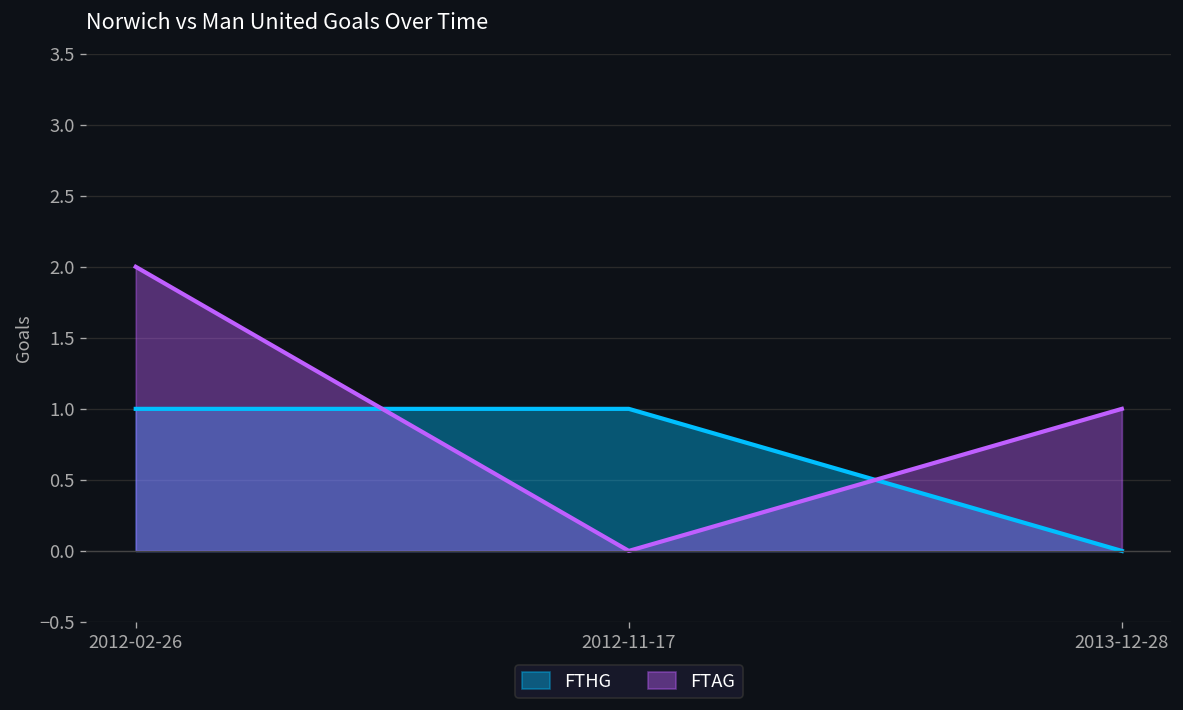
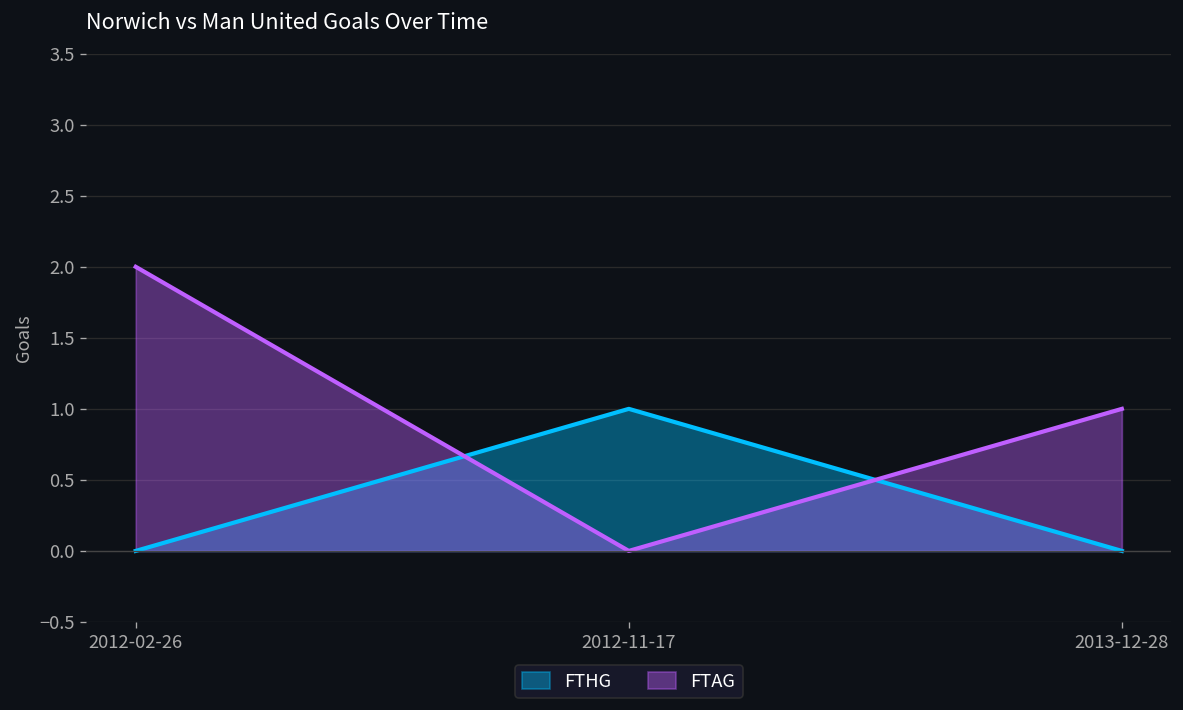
FTHG, 2012-02-26: 1 -> 0
